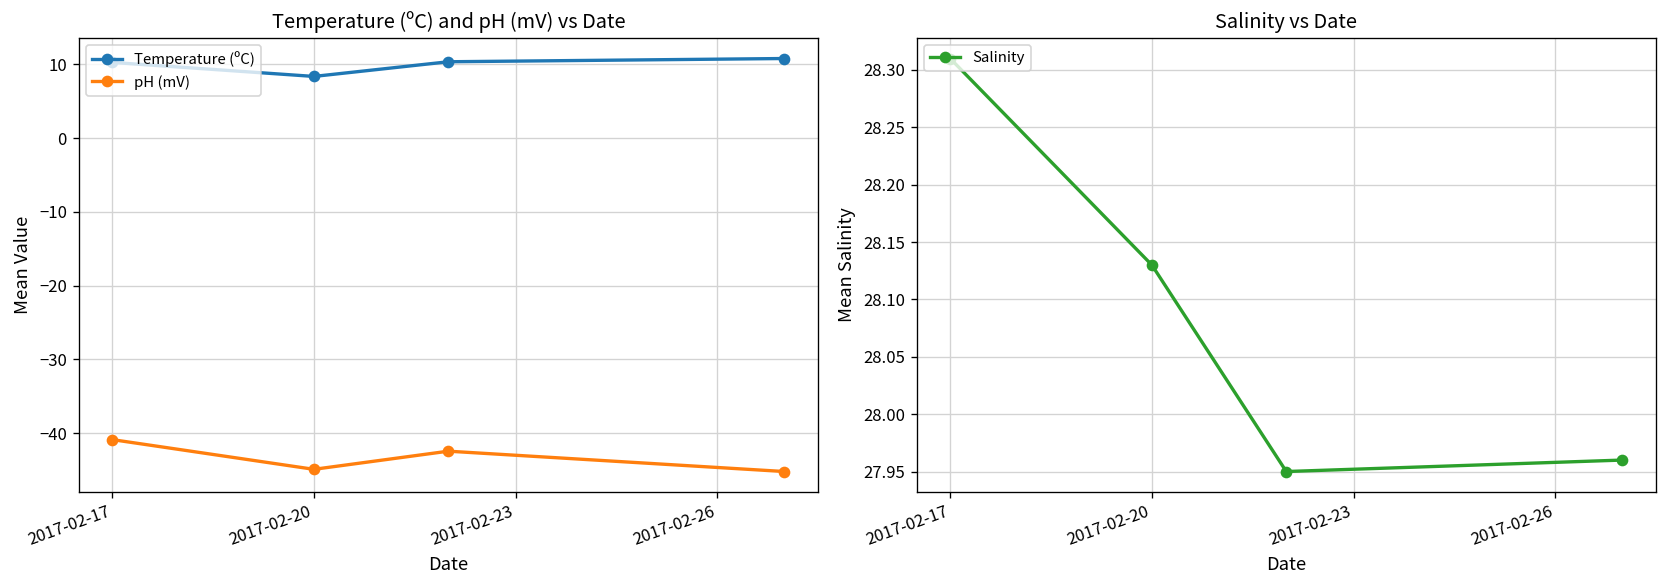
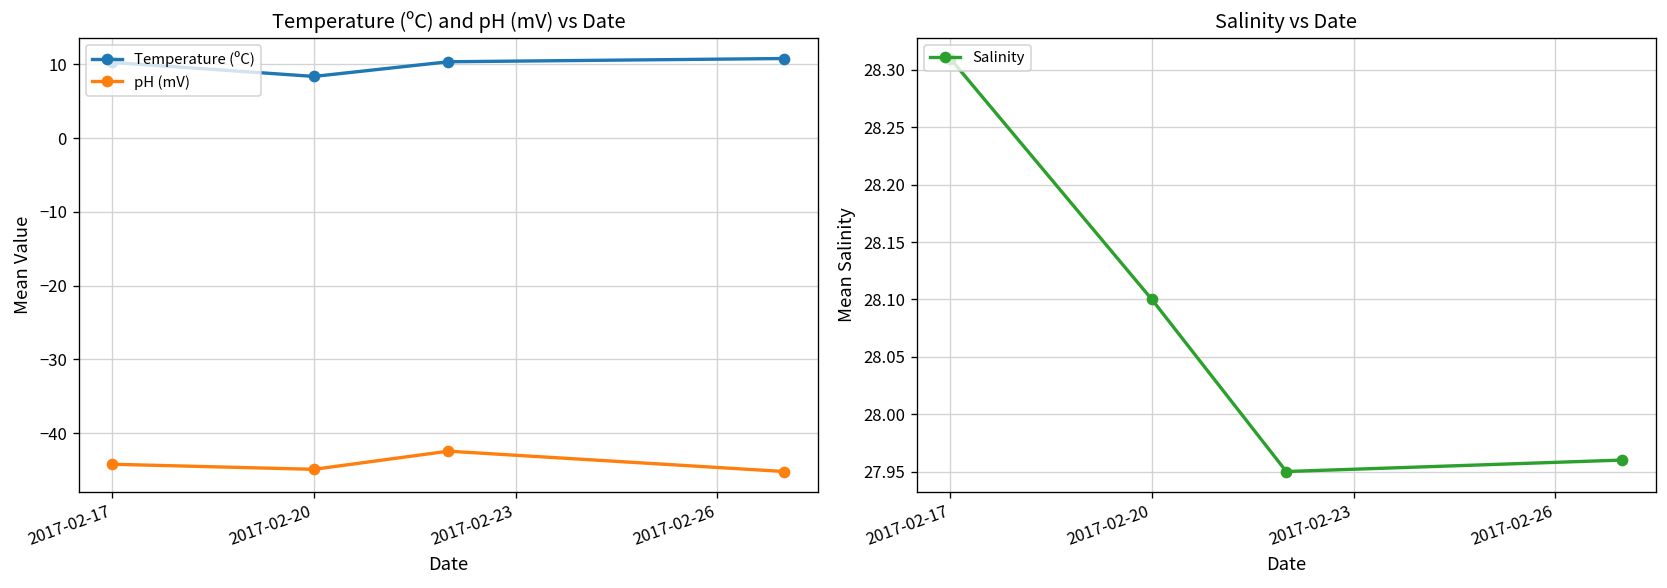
Temperature (ºC) and pH (mV) vs Date, pH (mV), 2017-02-17: -41 -> -44
Salinity vs Date, 2017-02-20: 28.13 -> 28.10
